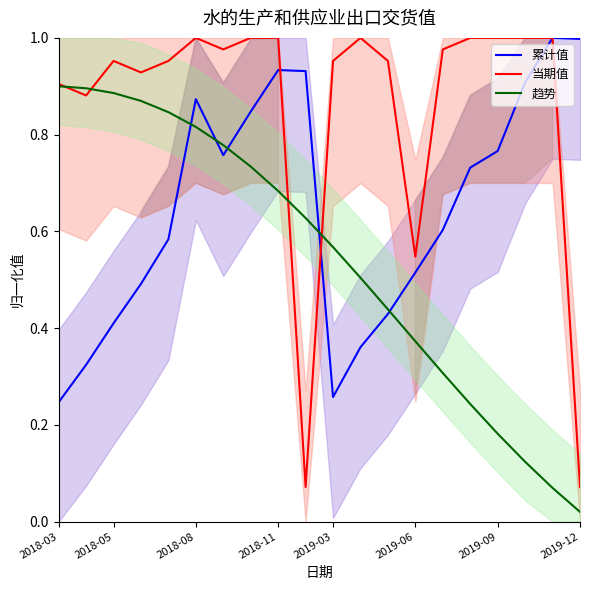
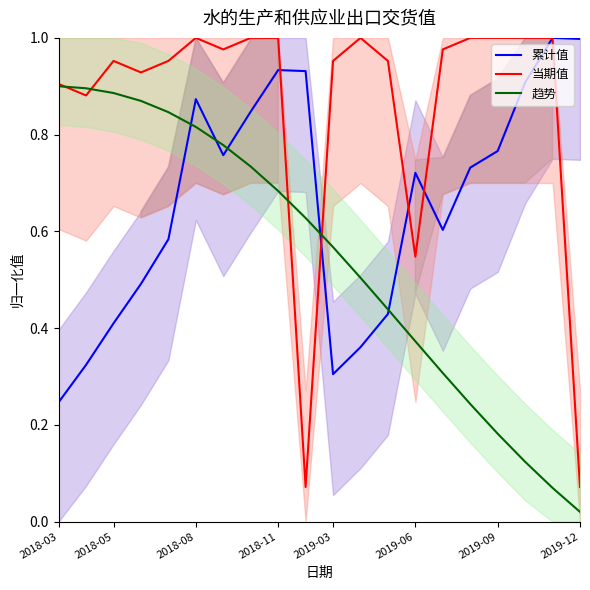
累计值, 2019-03: 0.26 -> 0.30
累计值, 2019-06: 0.52 -> 0.72
